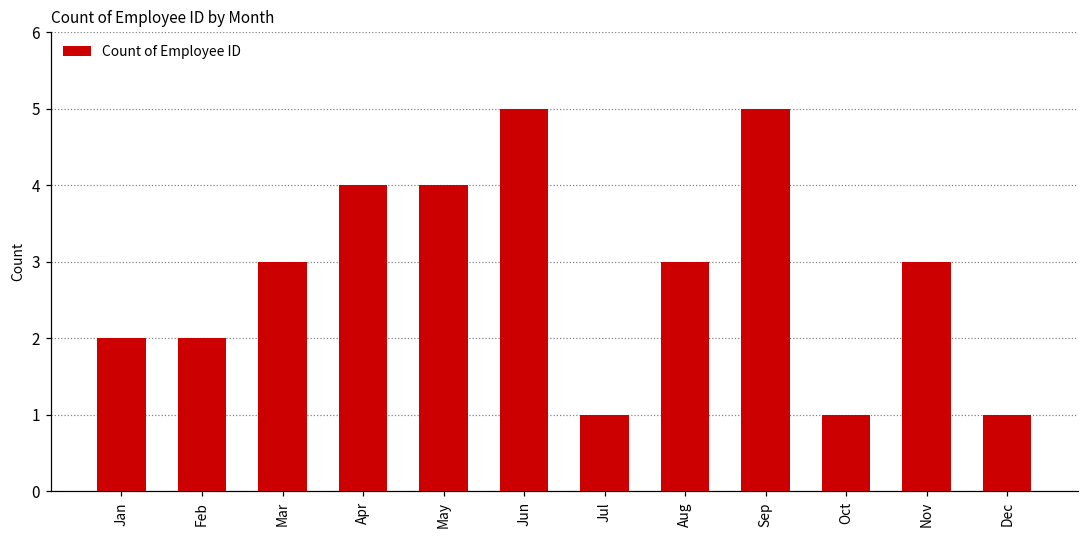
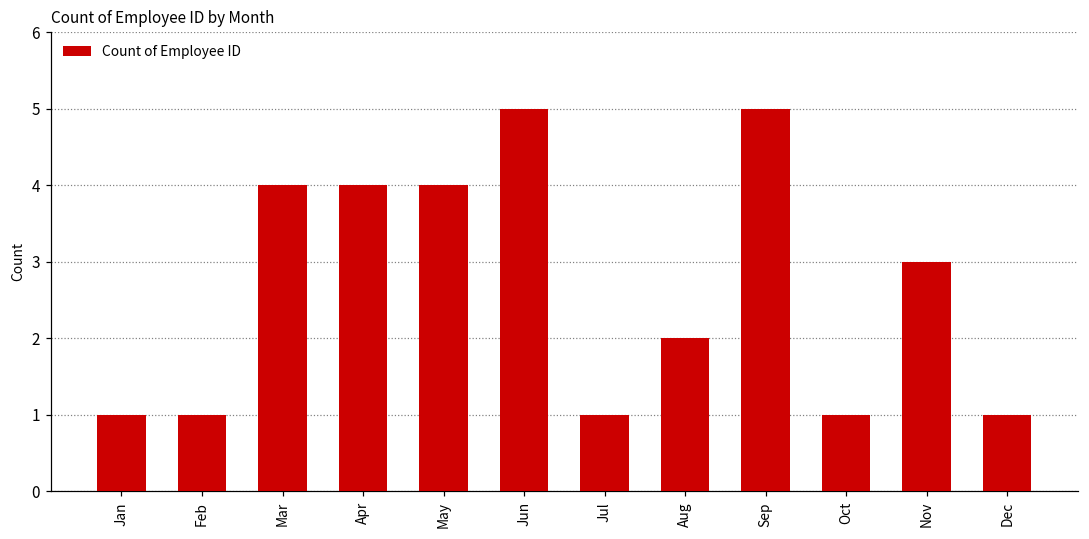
Jan: 2 -> 1
Feb: 2 -> 1
Mar: 3 -> 4
Aug: 3 -> 2
